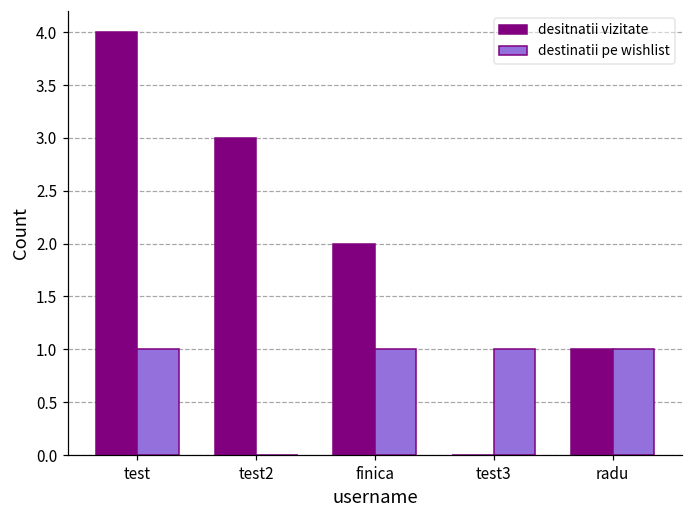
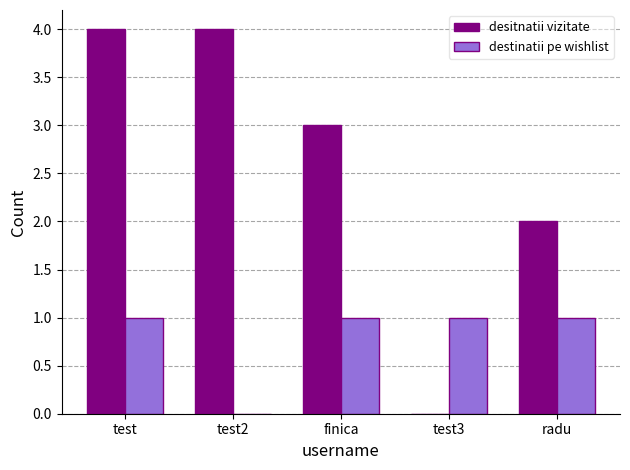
desitnatii vizitate, test2: 3 -> 4
desitnatii vizitate, finica: 2 -> 3
desitnatii vizitate, radu: 1 -> 2
